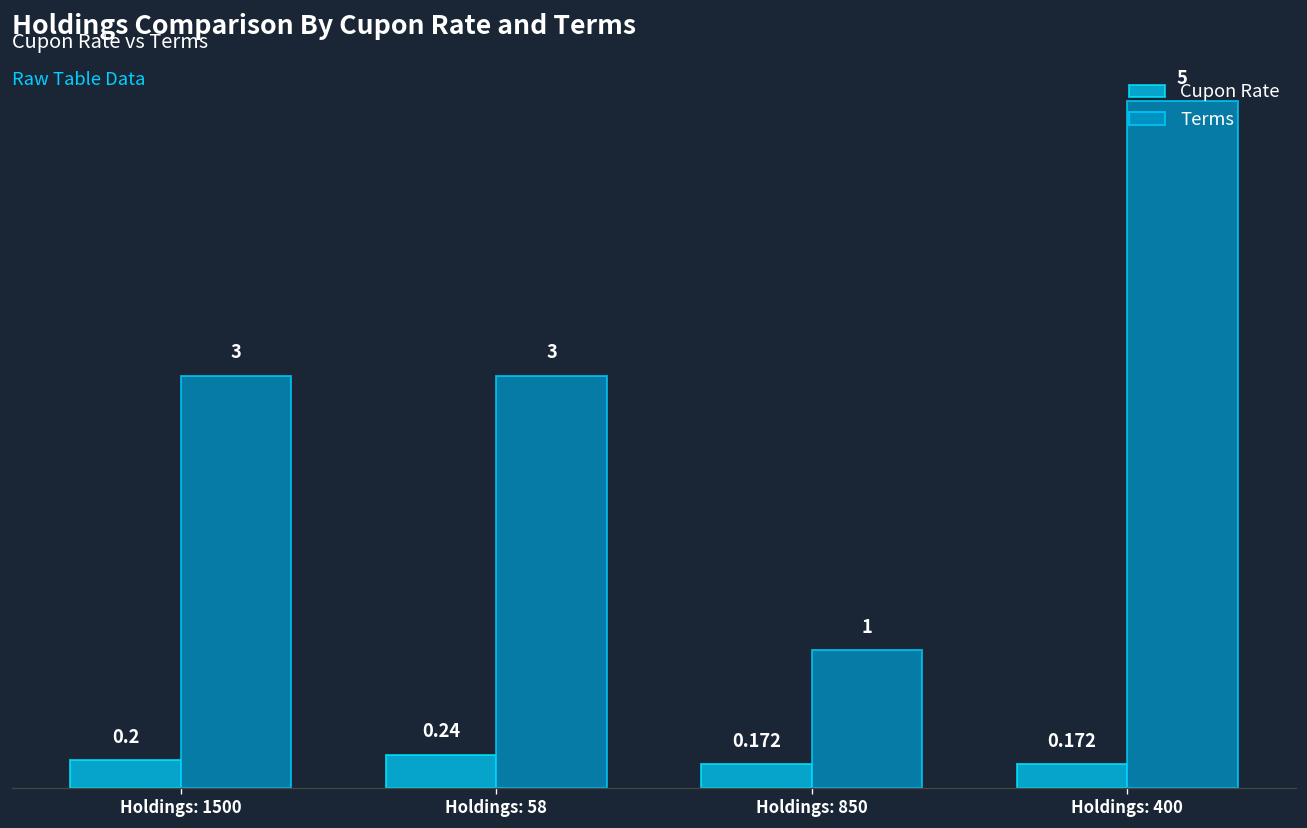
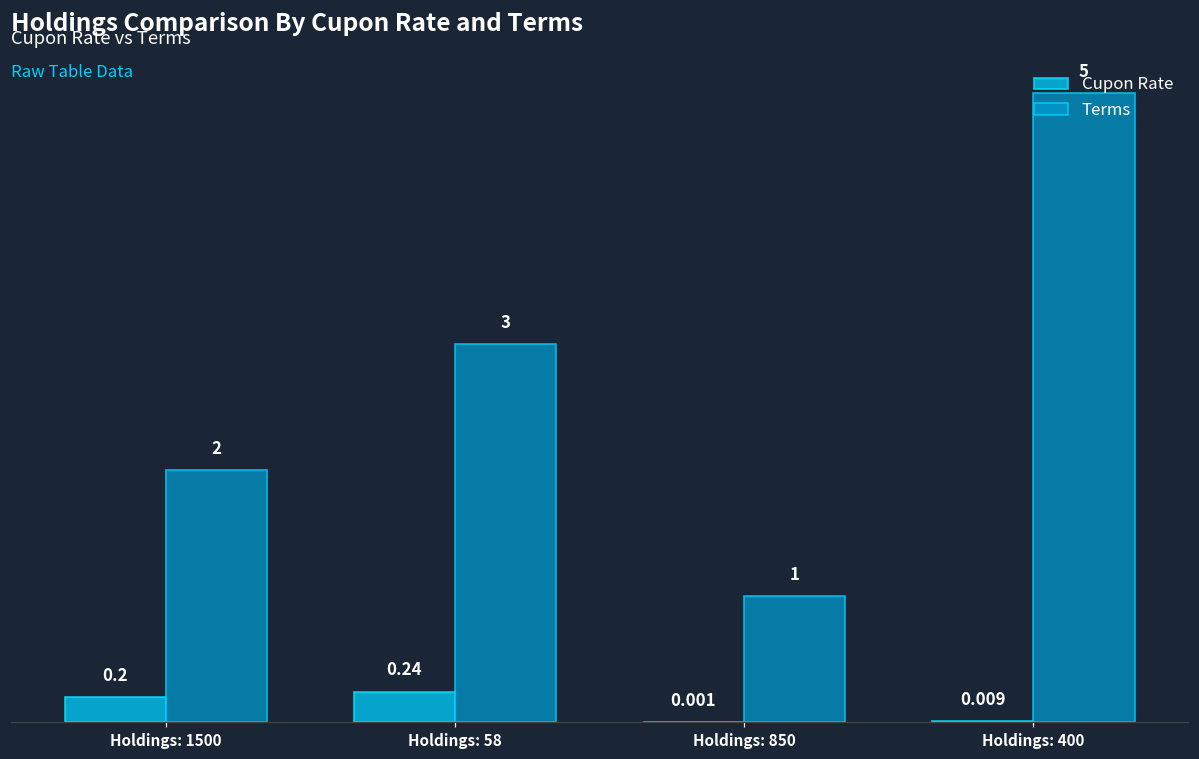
Terms, Holdings: 1500: 3 -> 2
Cupon Rate, Holdings: 850: 0.172 -> 0.001
Cupon Rate, Holdings: 400: 0.172 -> 0.009
